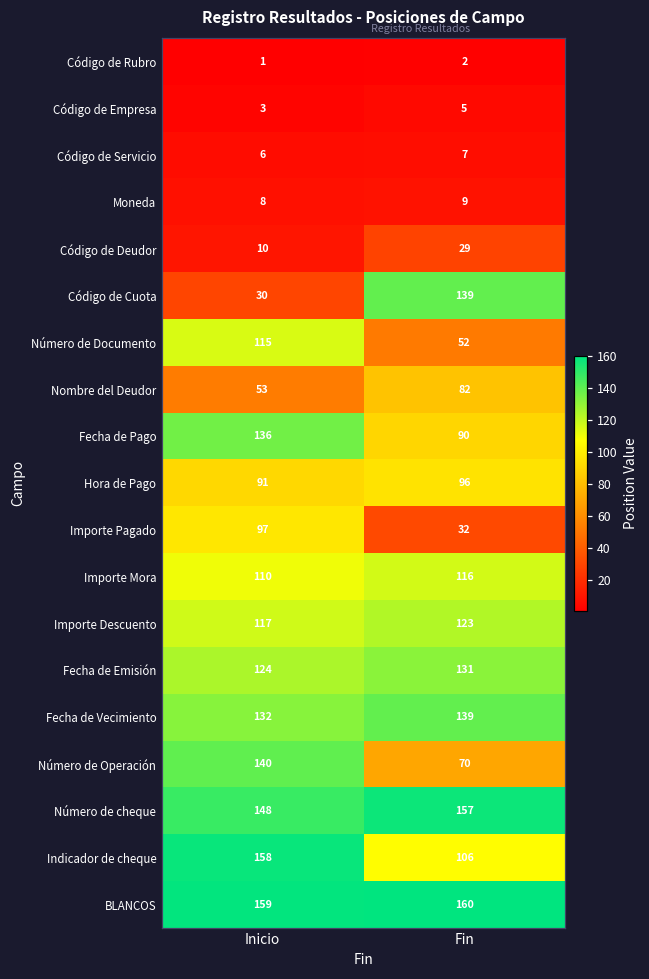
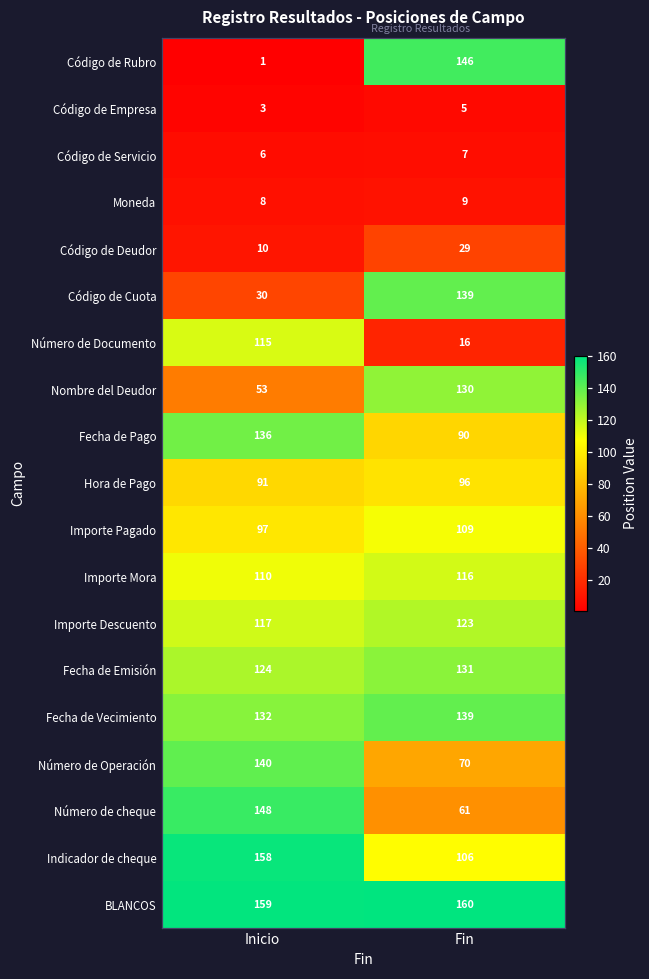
Código de Rubro, Fin: 2 -> 146
Número de Documento, Fin: 52 -> 16
Nombre del Deudor, Fin: 82 -> 130
Importe Pagado, Fin: 32 -> 109
Número de cheque, Fin: 157 -> 61
